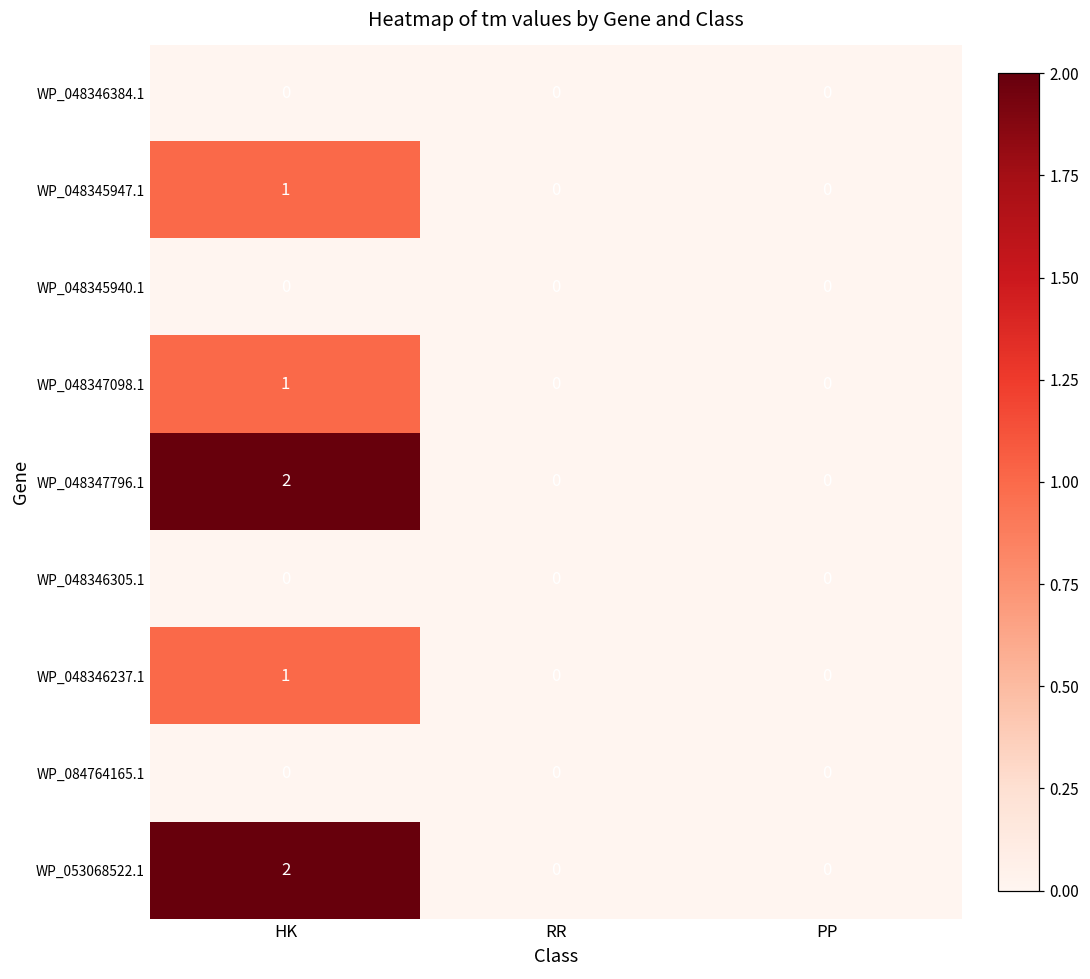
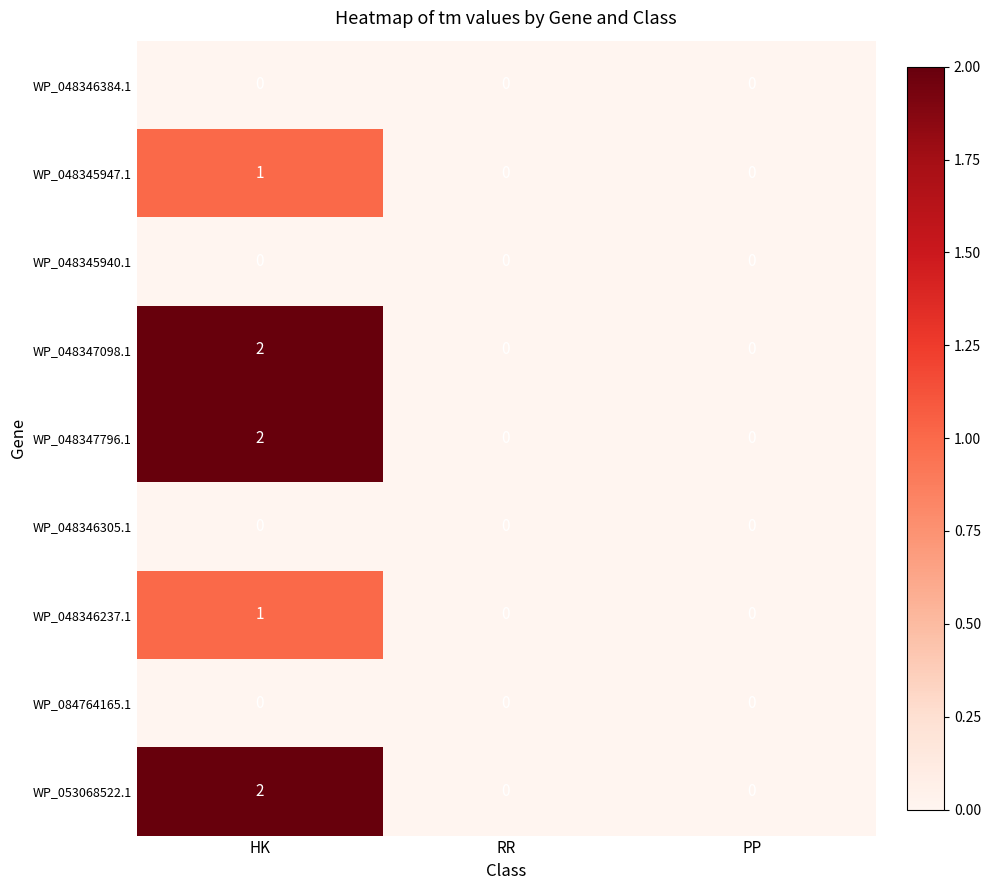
WP_048347098.1, HK: 1 -> 2
